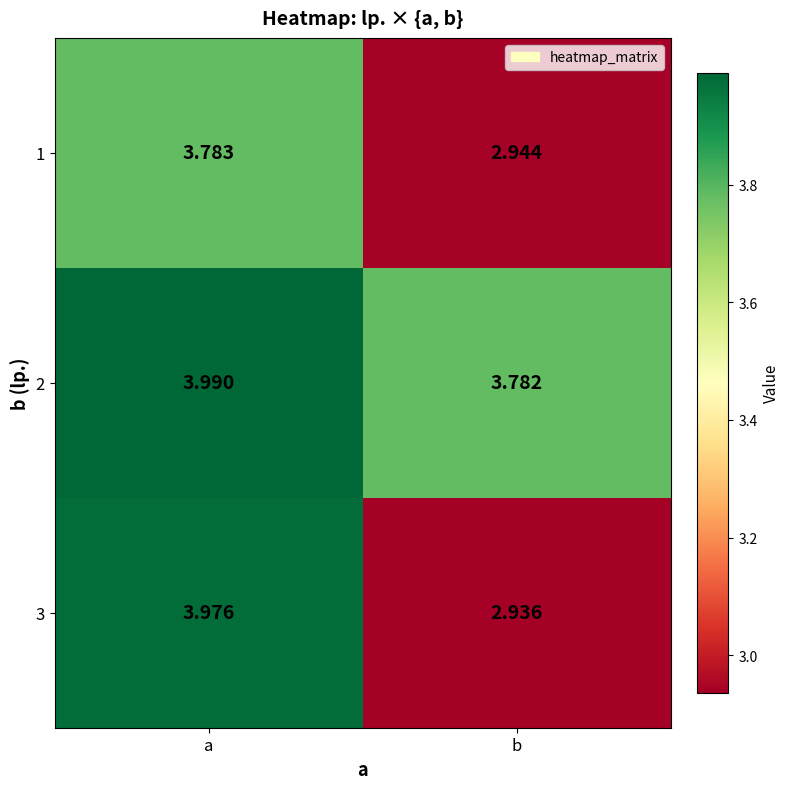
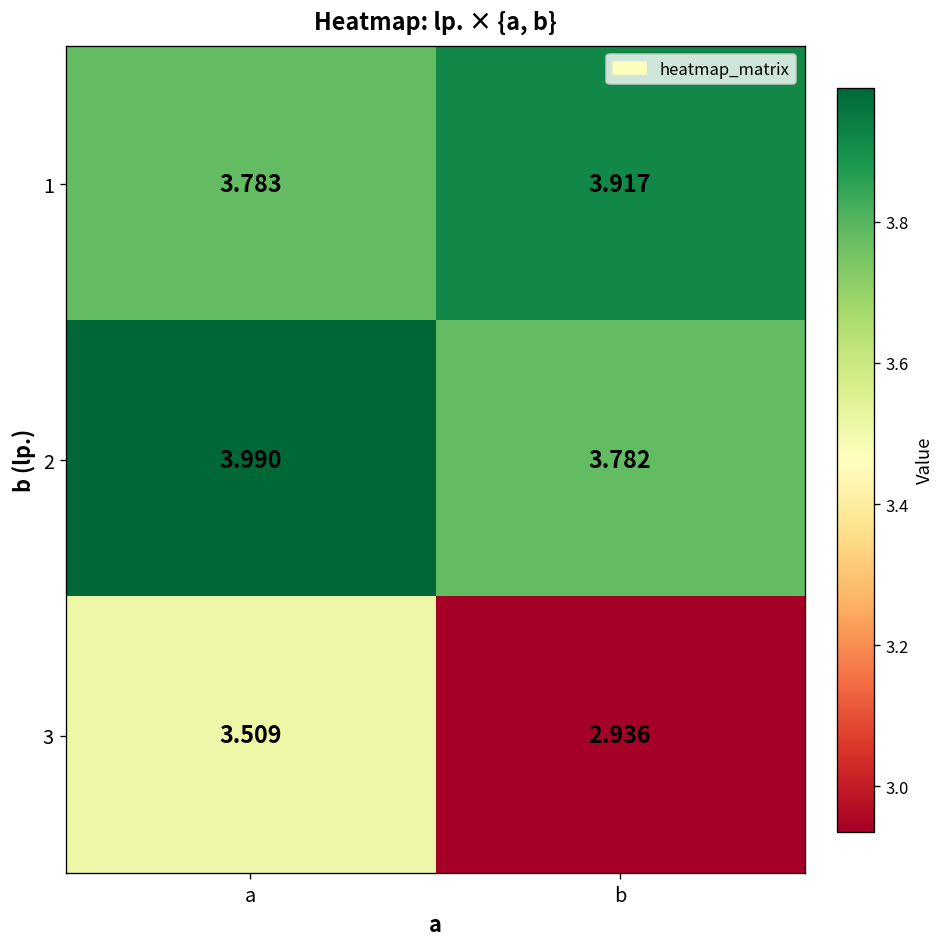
1, b: 2.944 -> 3.917
3, a: 3.976 -> 3.509
